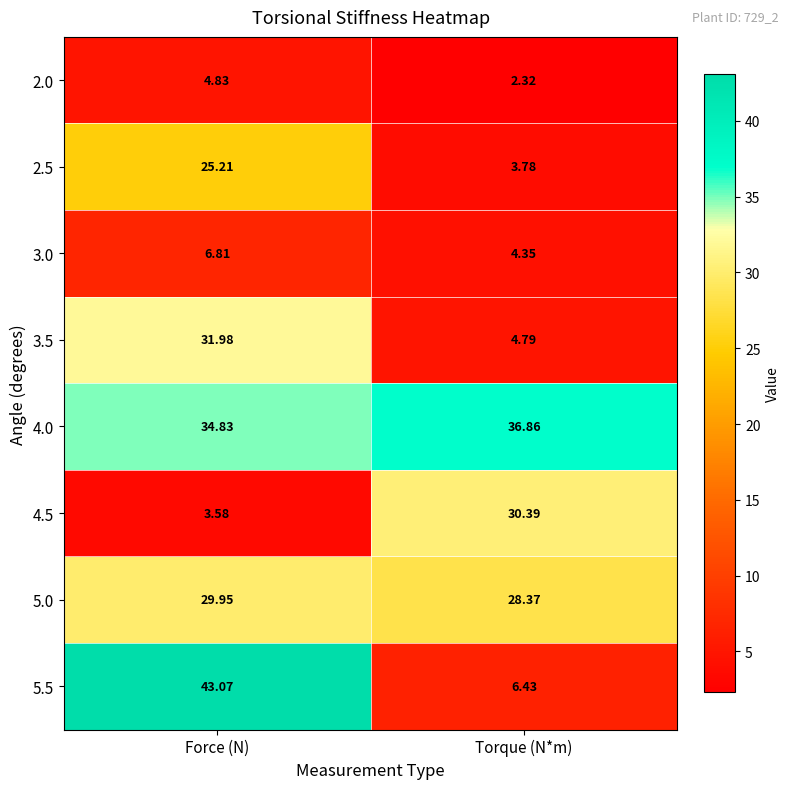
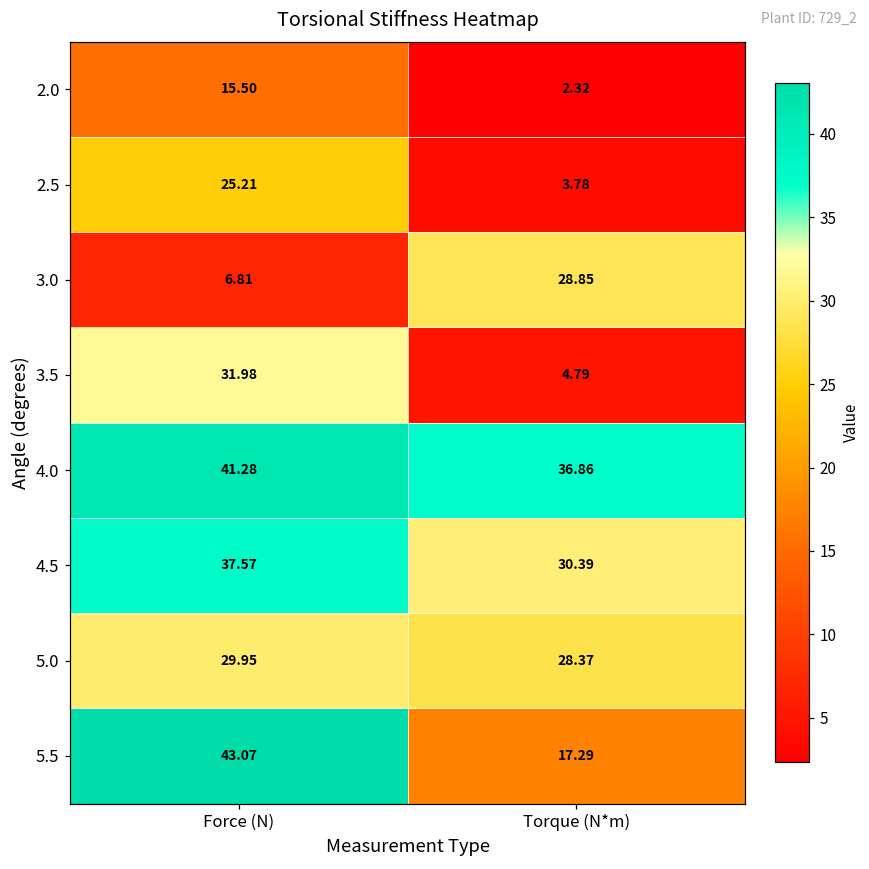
2.0, Force (N): 4.83 -> 15.50
3.0, Torque (N*m): 4.35 -> 28.85
4.0, Force (N): 34.83 -> 41.28
4.5, Force (N): 3.58 -> 37.57
5.5, Torque (N*m): 6.43 -> 17.29
